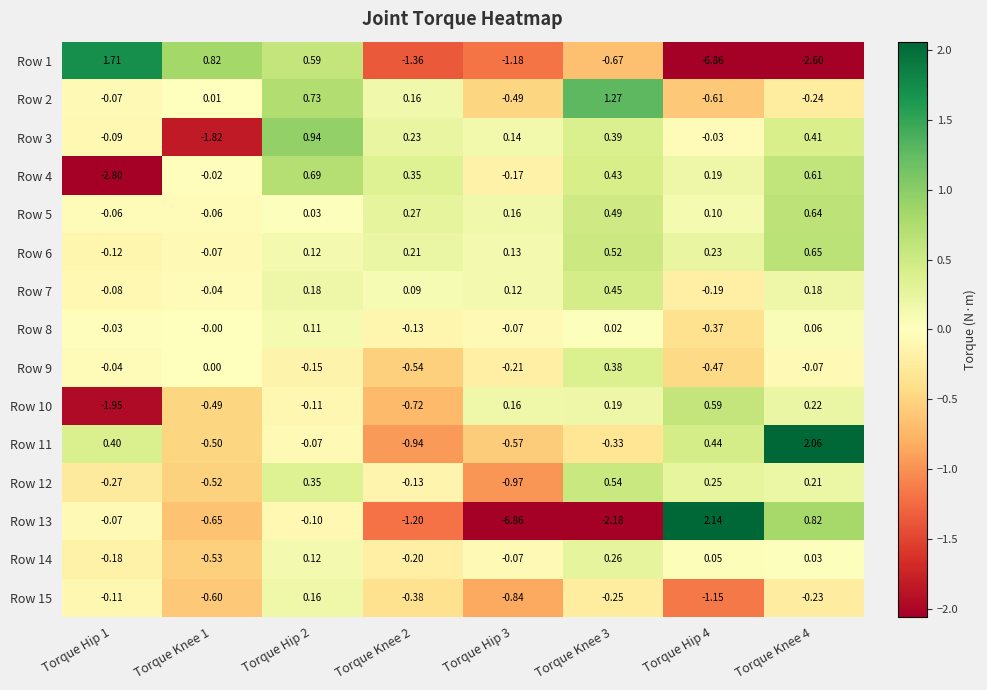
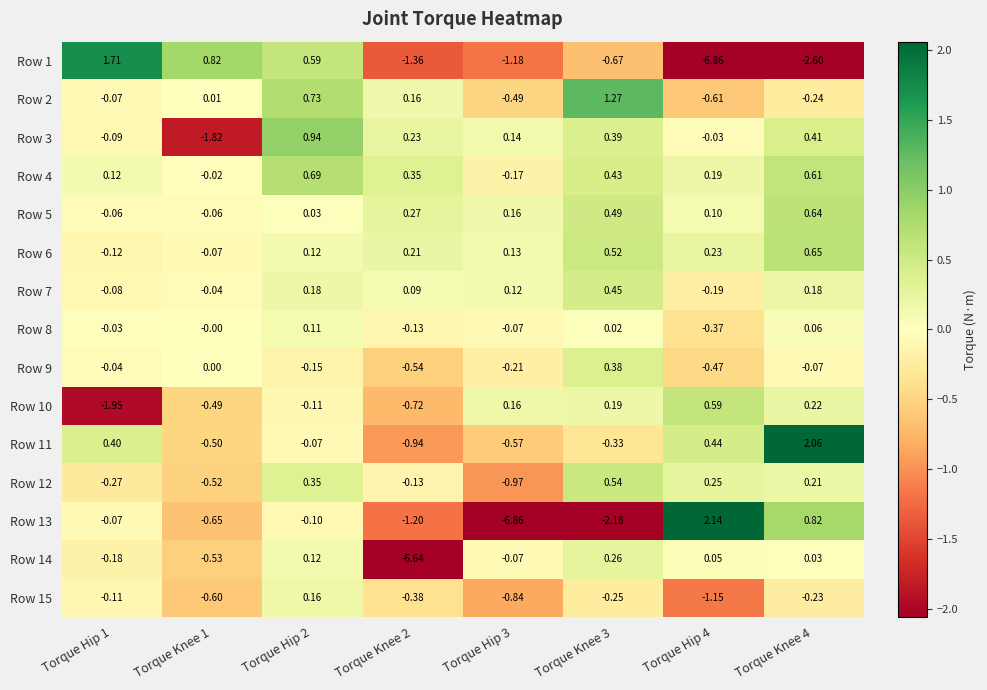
Row 4, Torque Hip 1: -2.80 -> 0.12
Row 14, Torque Knee 2: -0.20 -> -6.64
